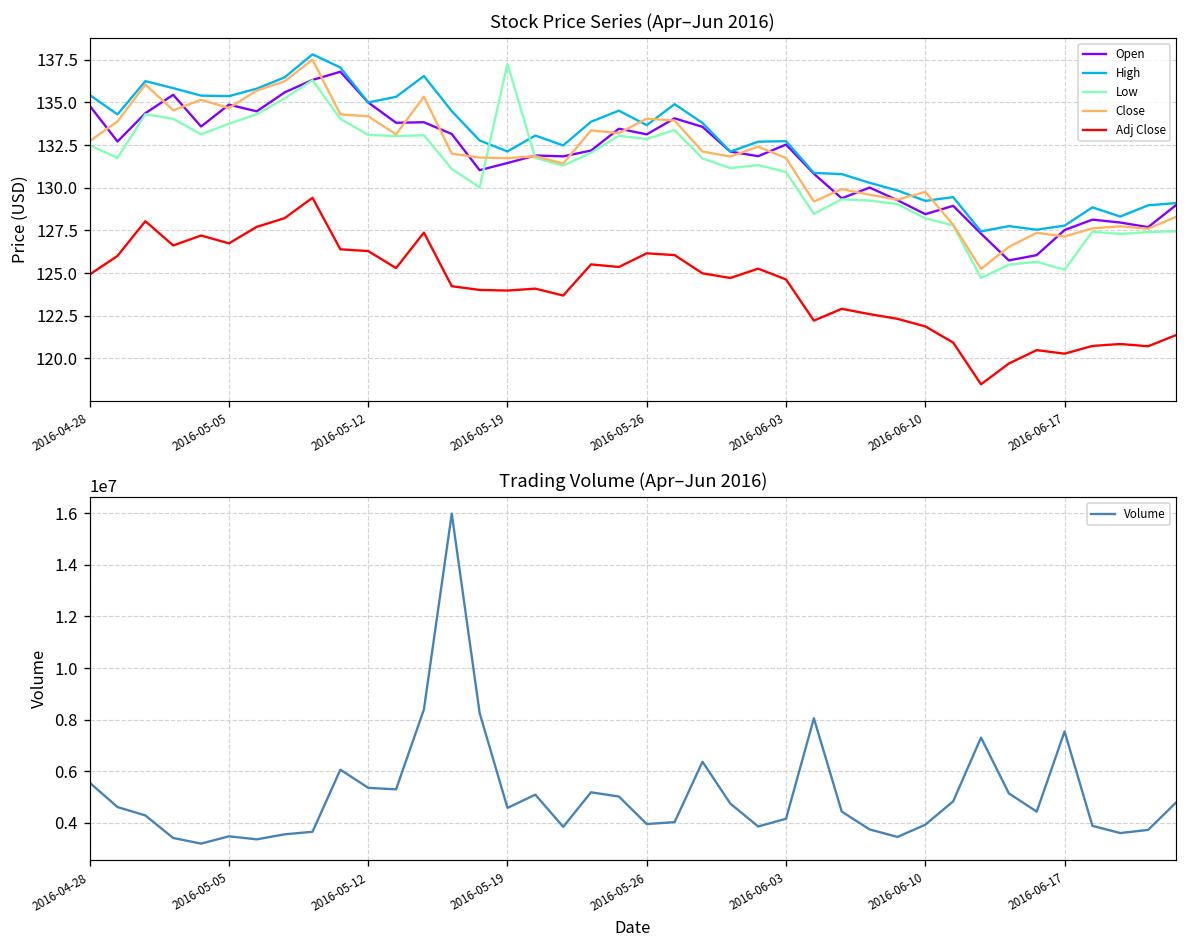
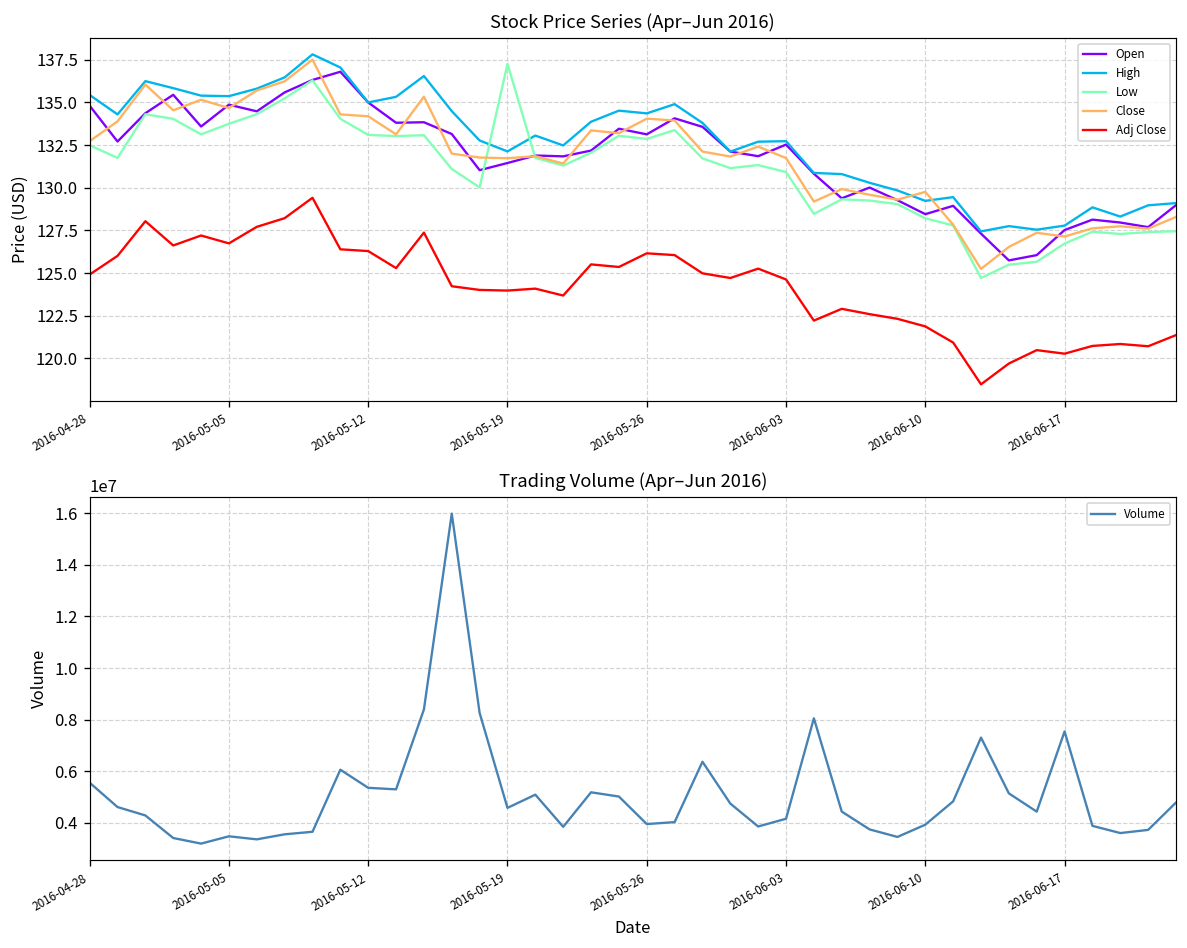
Stock Price Series (Apr–Jun 2016), High, 2016-05-26: 133.7 -> 134.4
Stock Price Series (Apr–Jun 2016), Low, 2016-06-17: 125.2 -> 126.7
